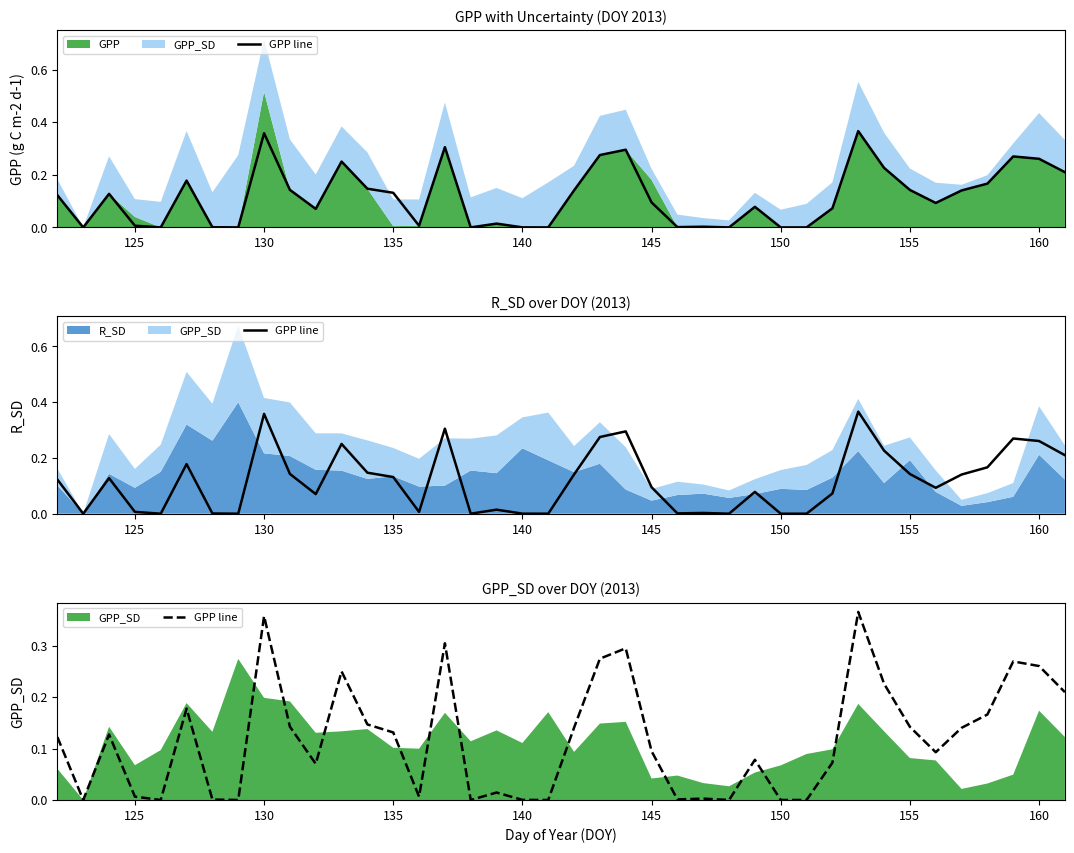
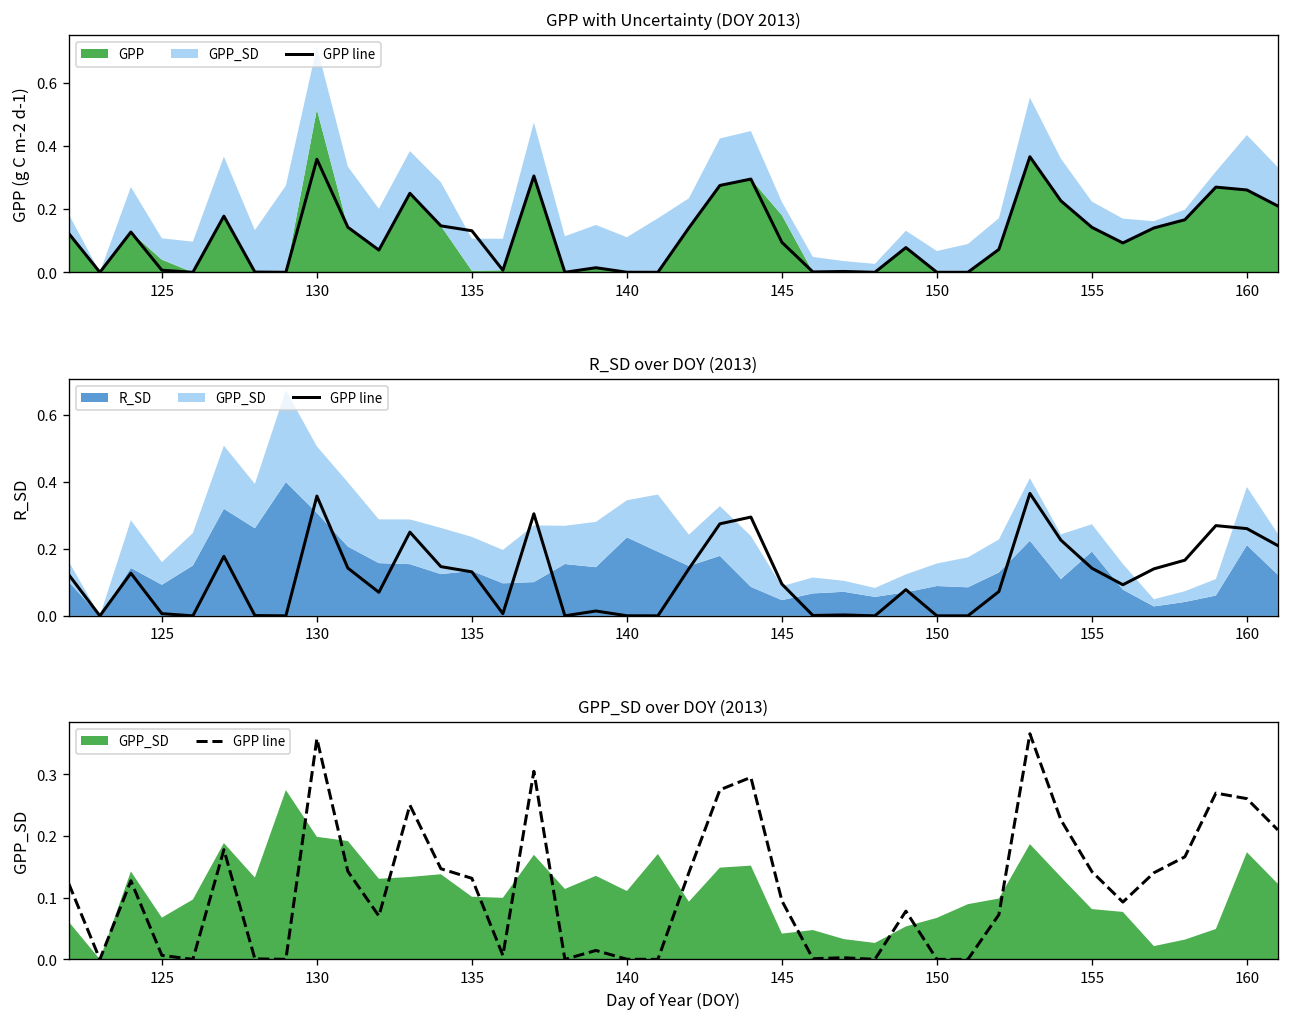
R_SD over DOY (2013), R_SD, 130: 0.22 -> 0.31
